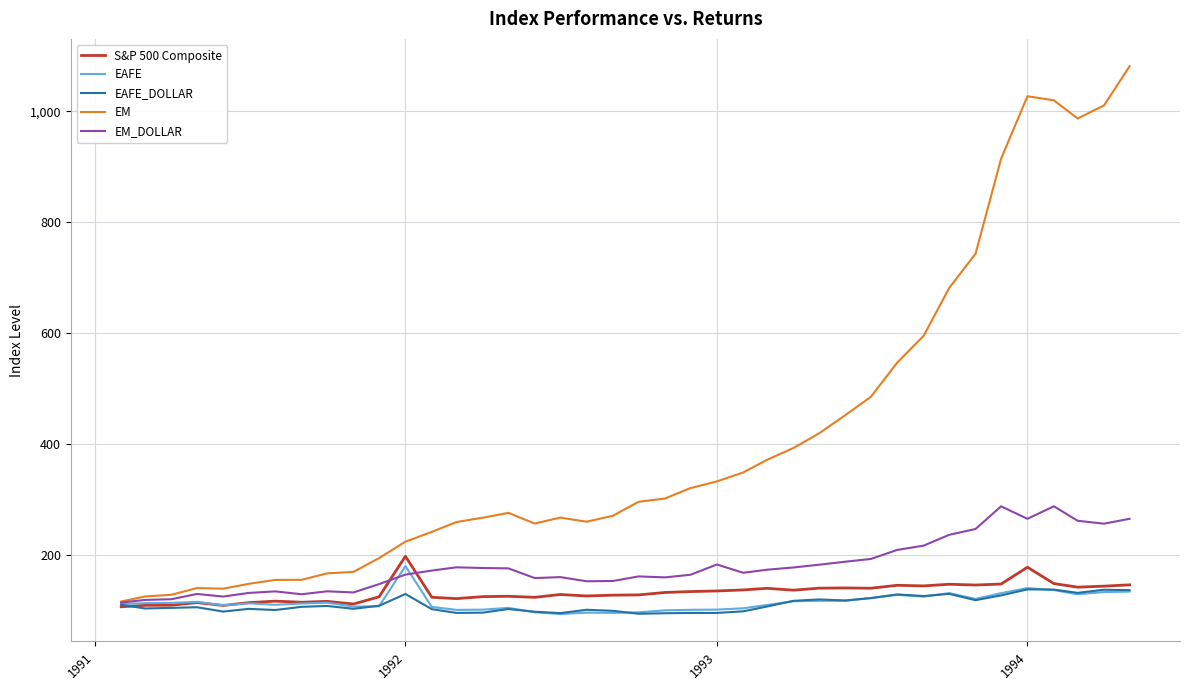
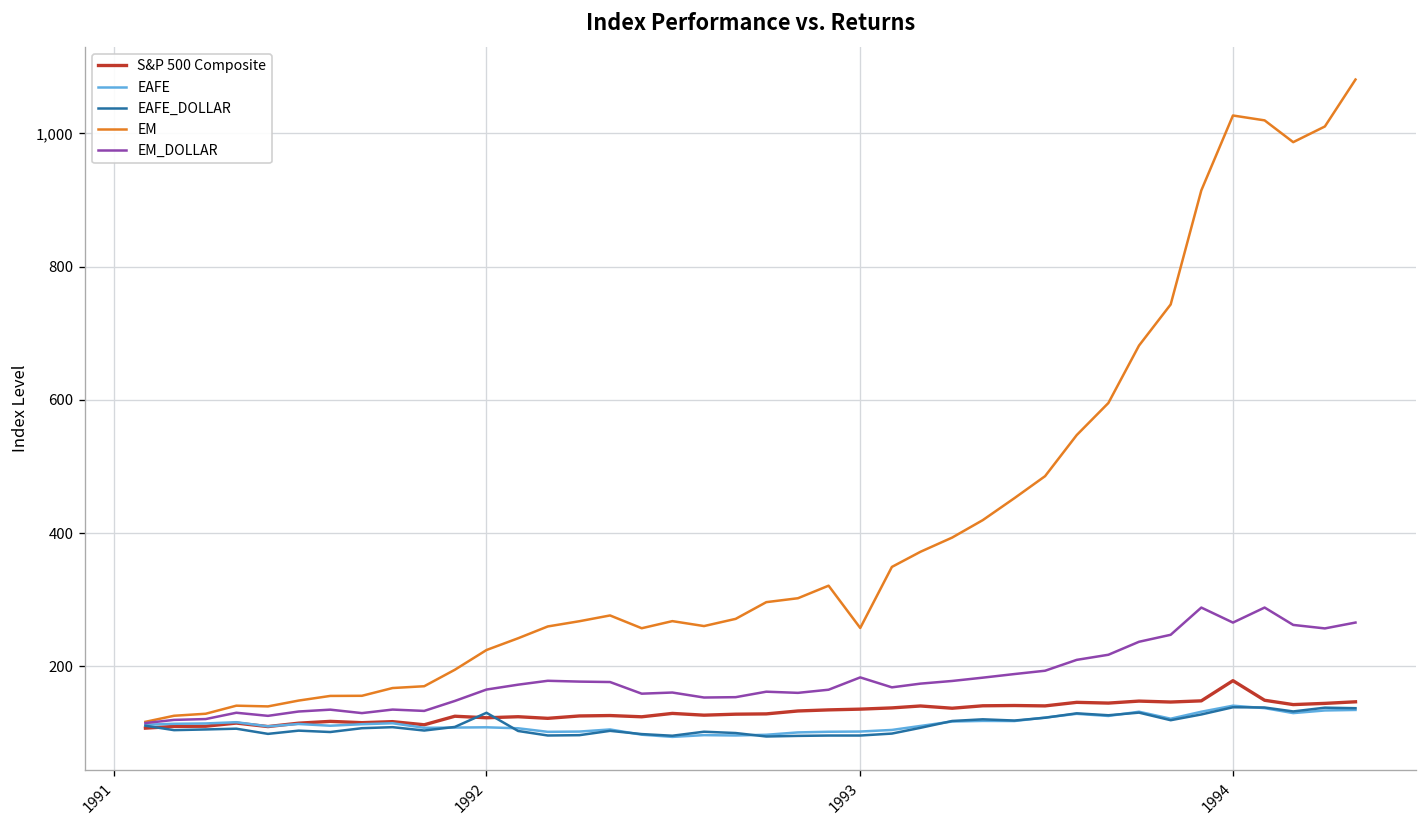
S&P 500 Composite, 1992: 200 -> 120
EAFE, 1992: 180 -> 110
EM, 1993: 330 -> 260
